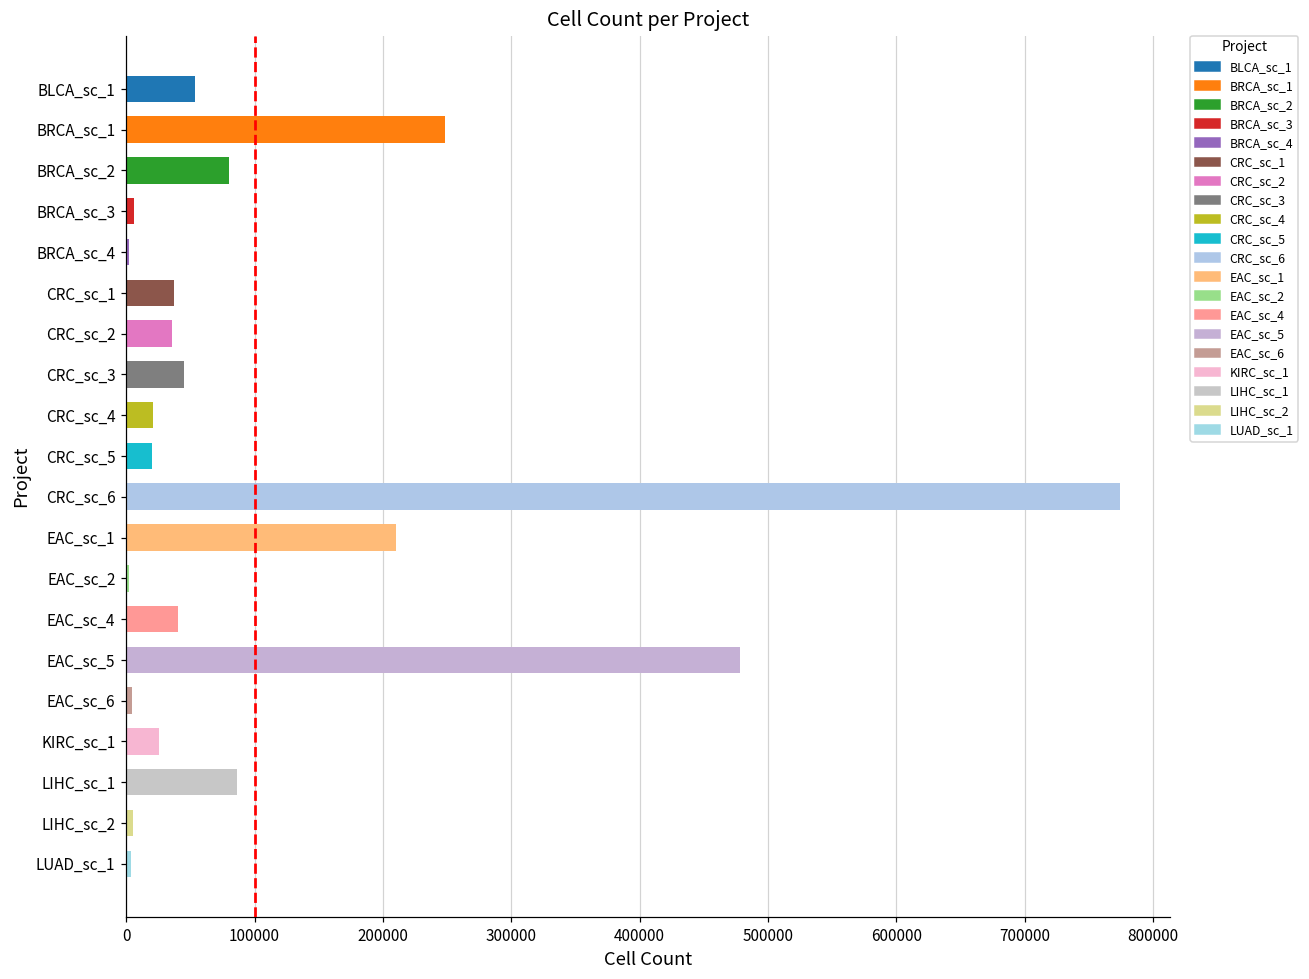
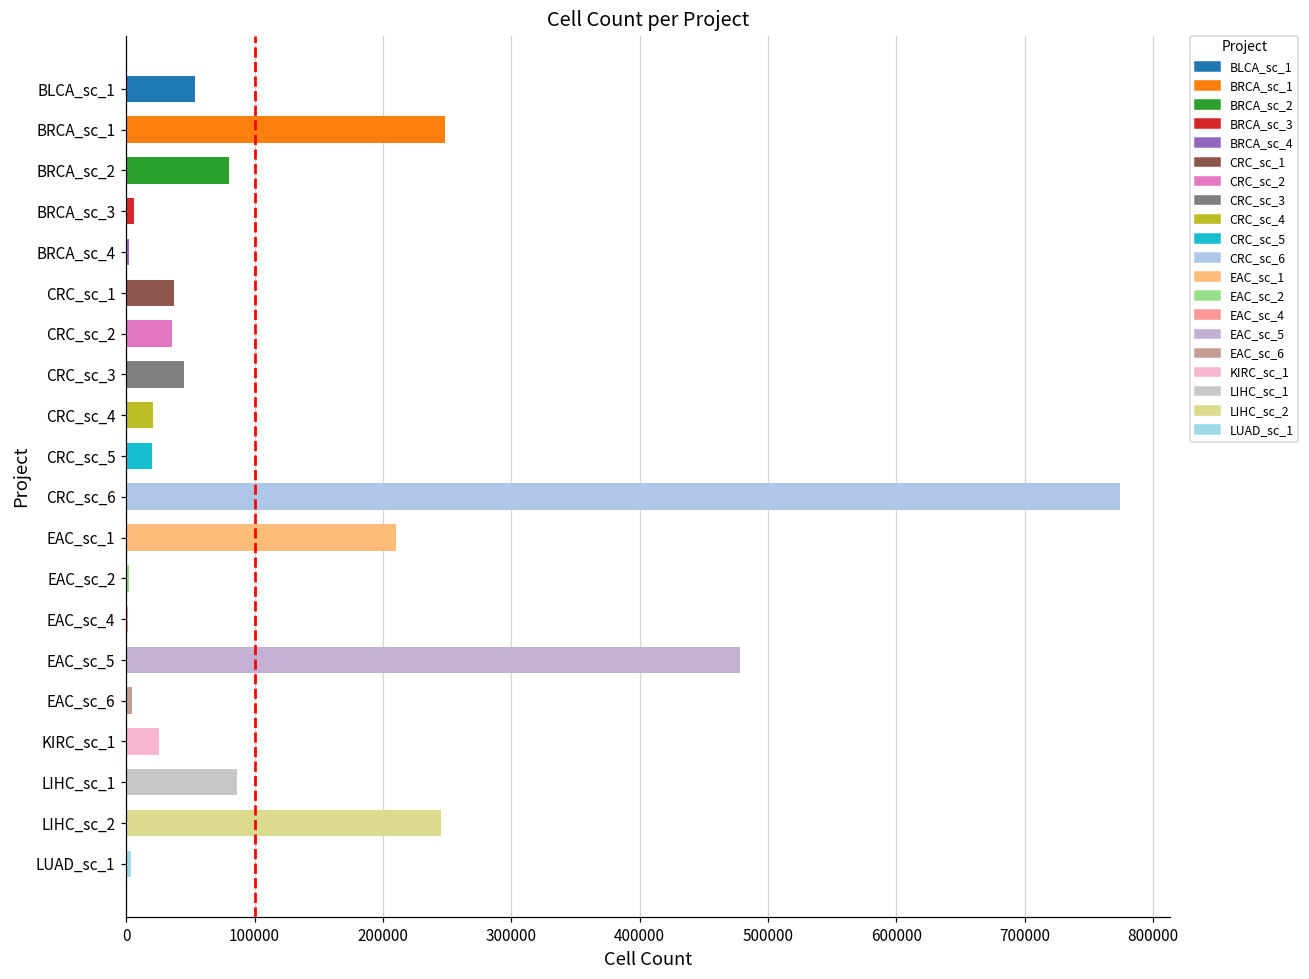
EAC_sc_4: 40000 -> 2000
LIHC_sc_2: 5000 -> 245000
